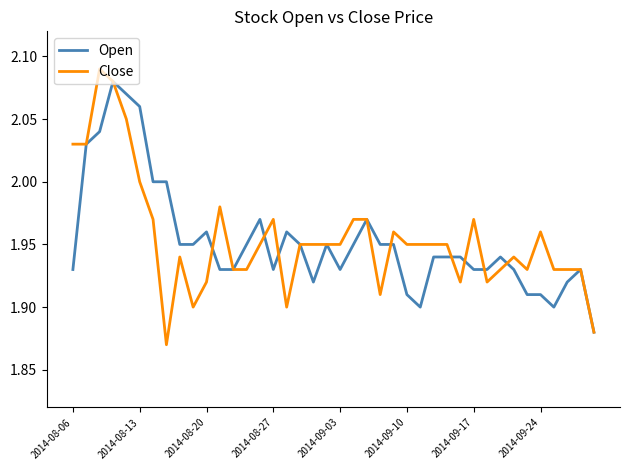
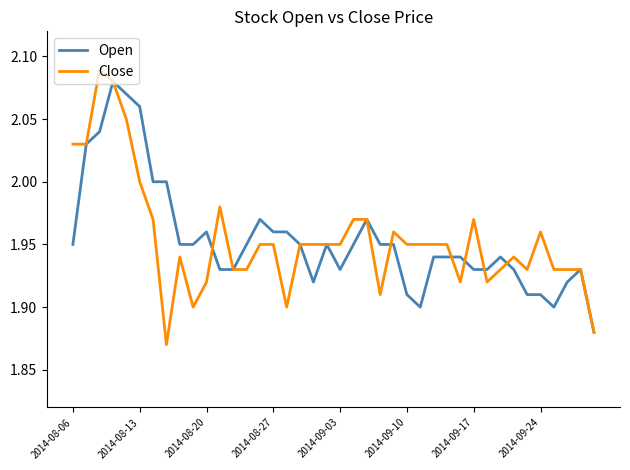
Open, 2014-08-06: 1.93 -> 1.95
Open, 2014-08-27: 1.93 -> 1.96
Close, 2014-08-27: 1.97 -> 1.95
